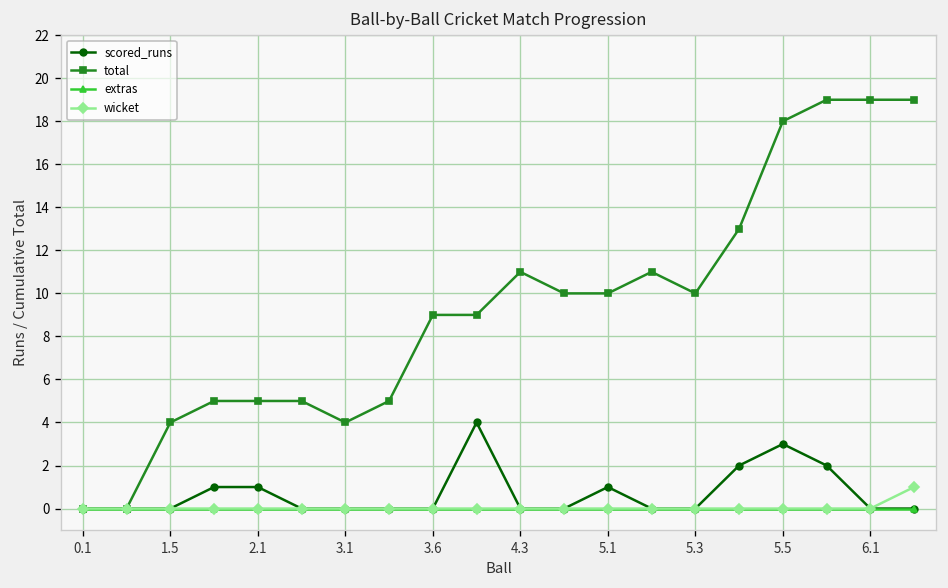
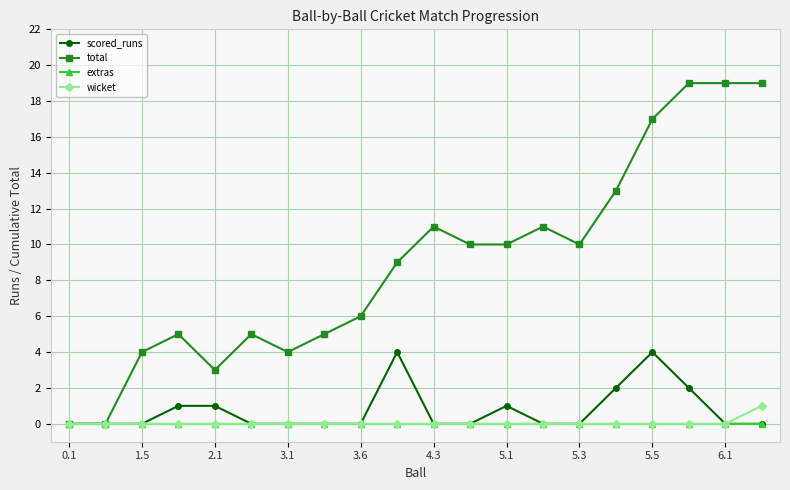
total, 2.1: 5 -> 3
total, 3.6: 9 -> 6
scored_runs, 5.5: 3 -> 4
total, 5.5: 18 -> 17
